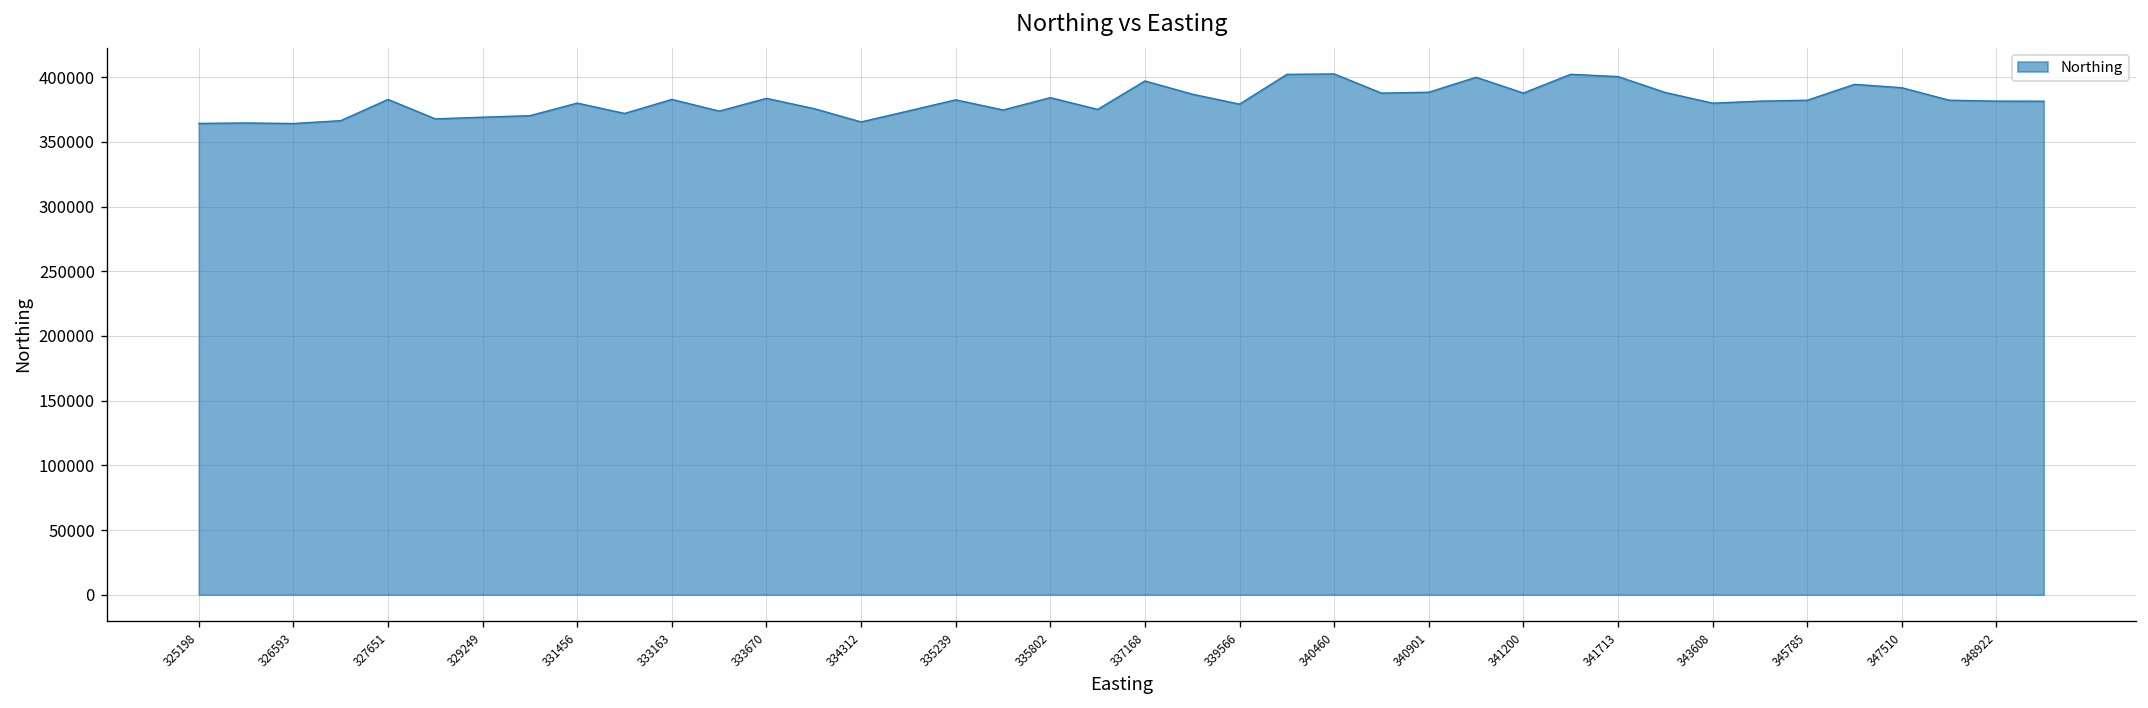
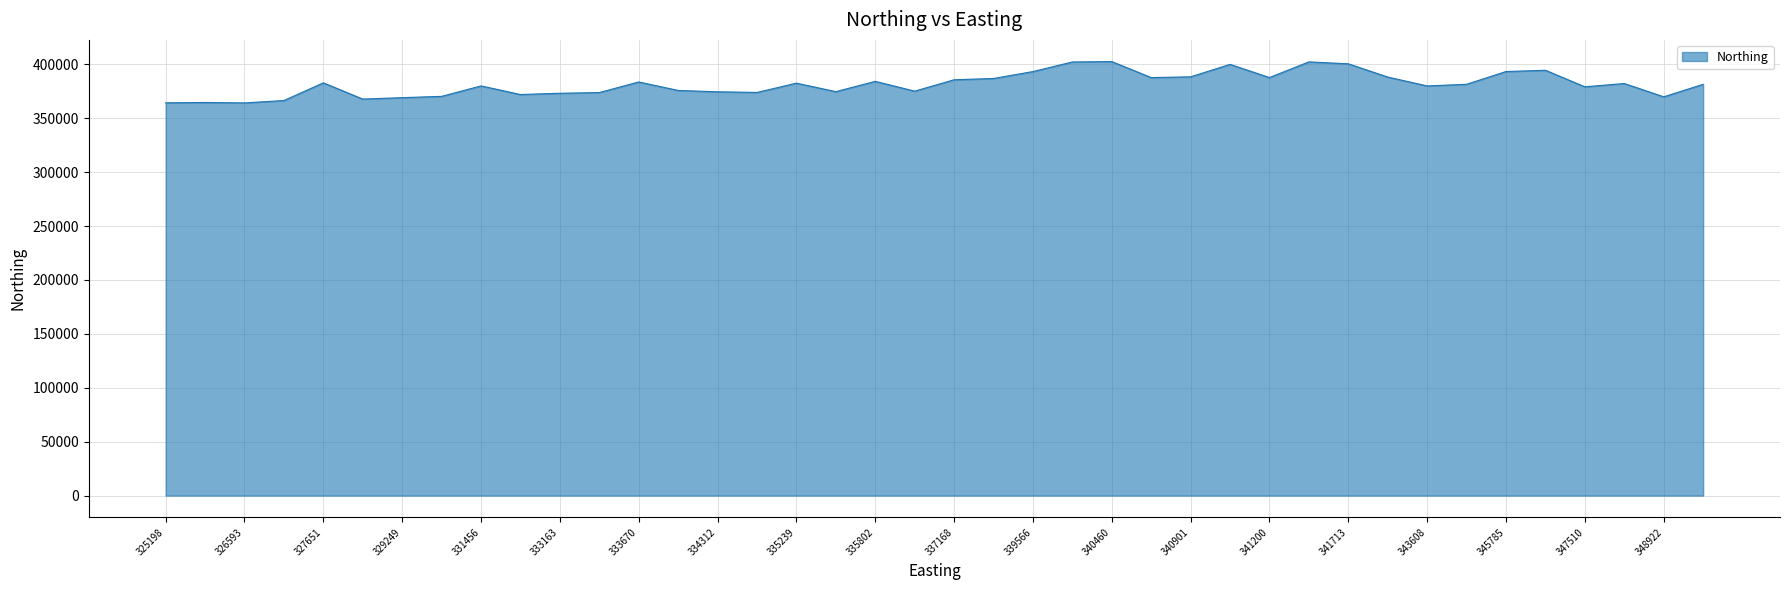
333163: 383000 -> 373000
334312: 365000 -> 374000
337168: 397000 -> 386000
339566: 379000 -> 393000
345785: 382000 -> 393000
347510: 392000 -> 379000
348922: 381000 -> 370000
